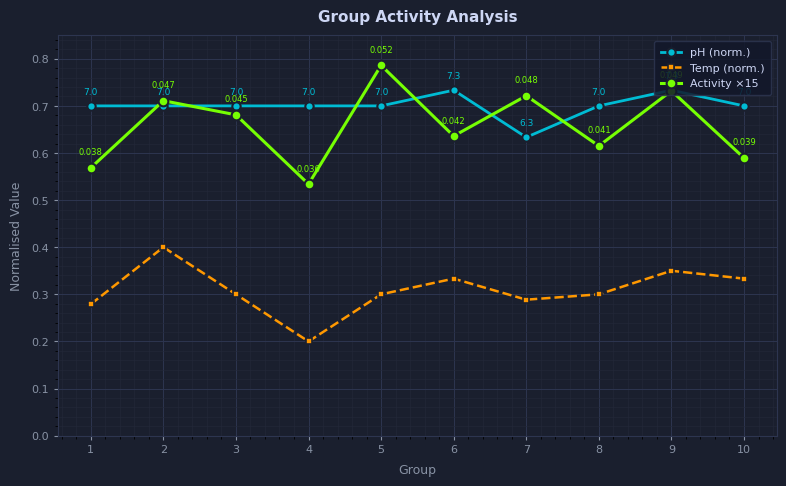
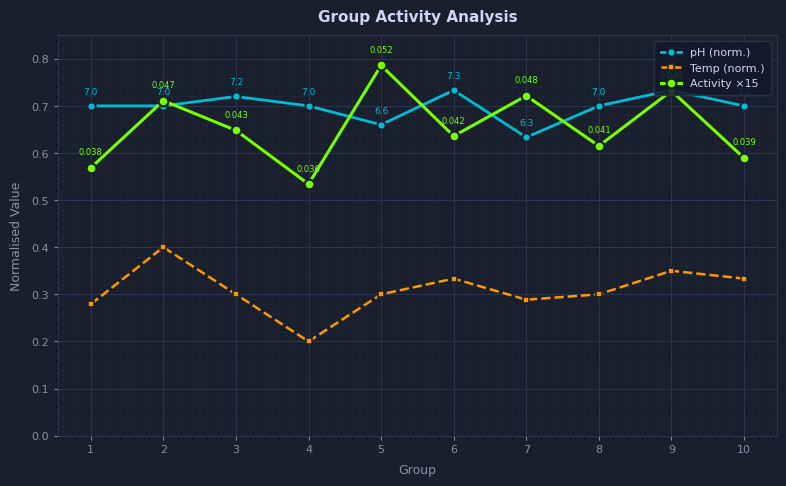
pH (norm.), 3: 7.0 -> 7.2
Activity ×15, 3: 0.045 -> 0.043
pH (norm.), 5: 7.0 -> 6.6
